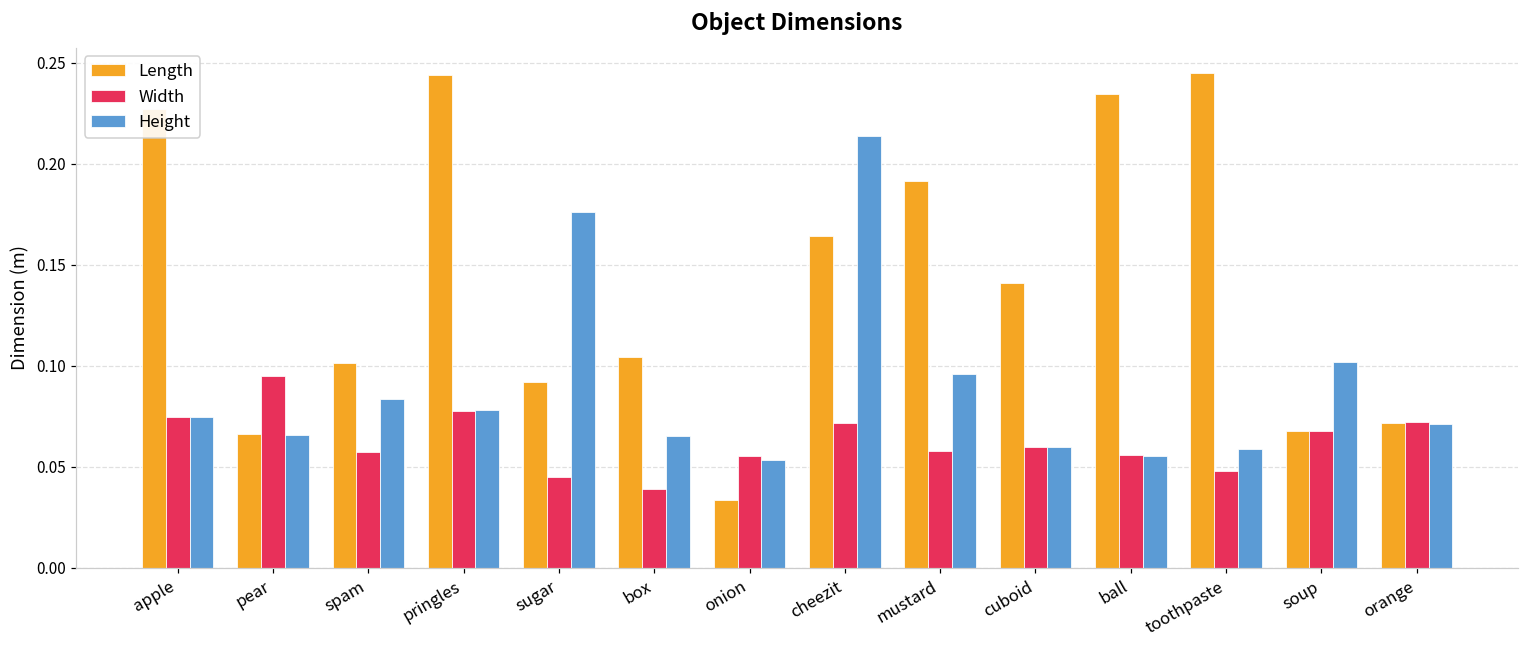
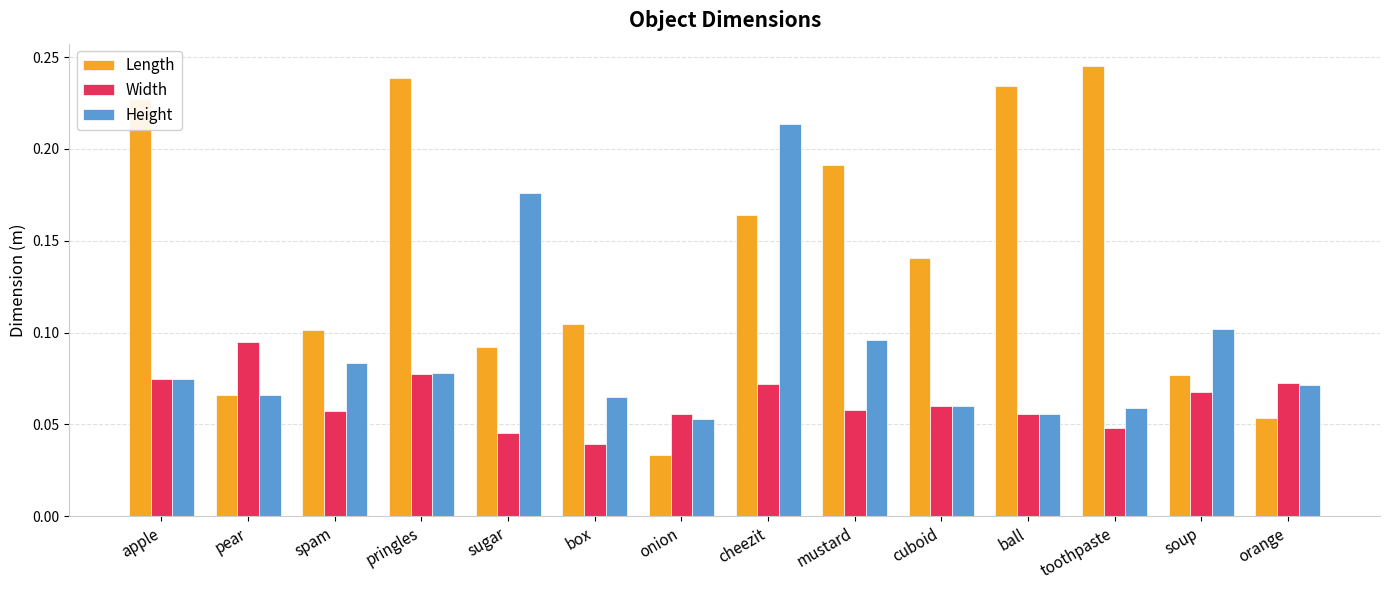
Length, pringles: 0.244 -> 0.238
Length, soup: 0.068 -> 0.077
Length, orange: 0.072 -> 0.053
